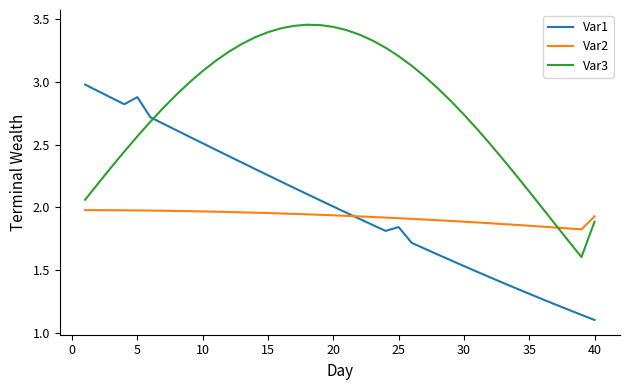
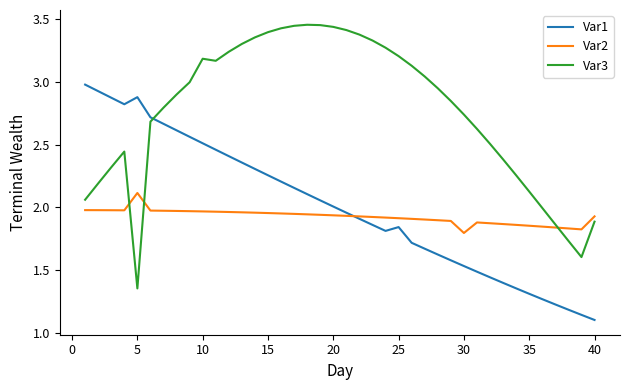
Var2, 5: 1.98 -> 2.12
Var3, 5: 2.57 -> 1.36
Var3, 10: 3.09 -> 3.18
Var2, 30: 1.89 -> 1.80
